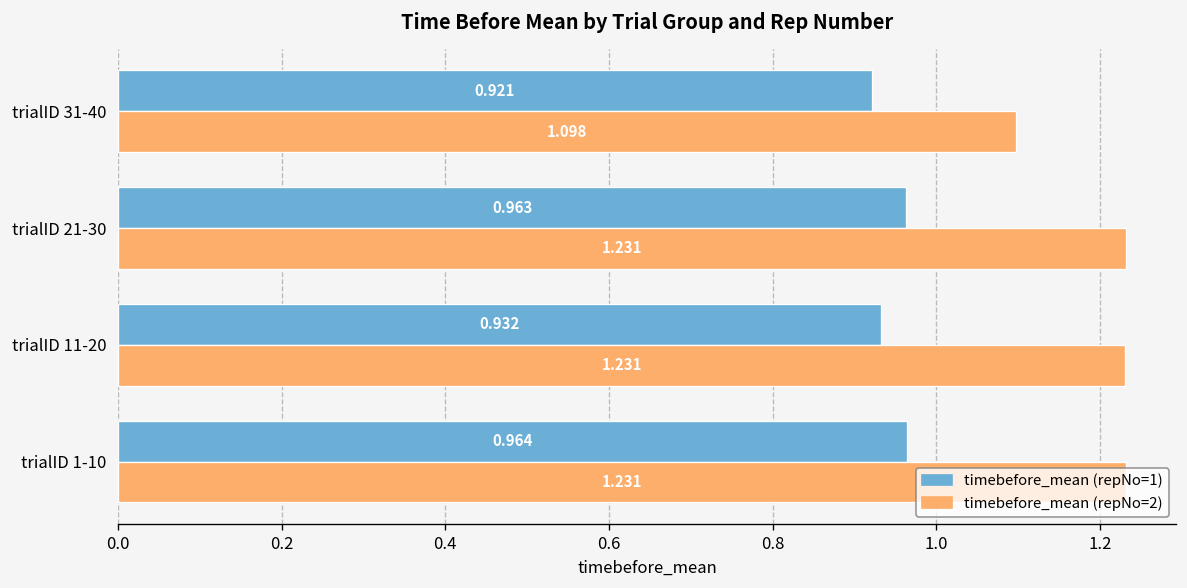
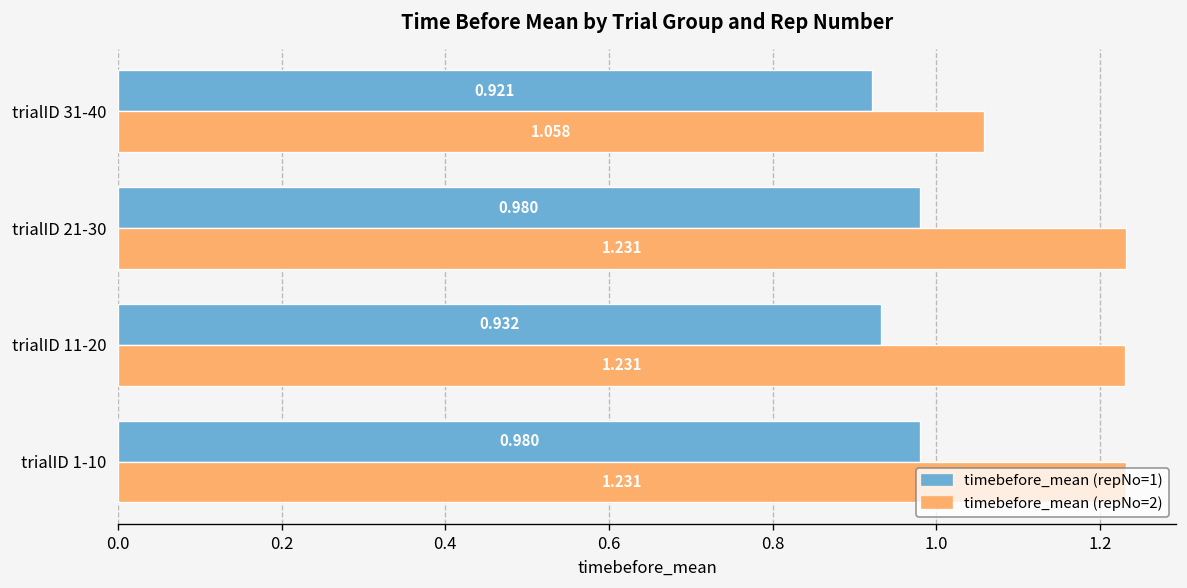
timebefore_mean (repNo=2), trialID 31-40: 1.098 -> 1.058
timebefore_mean (repNo=1), trialID 21-30: 0.963 -> 0.980
timebefore_mean (repNo=1), trialID 1-10: 0.964 -> 0.980
